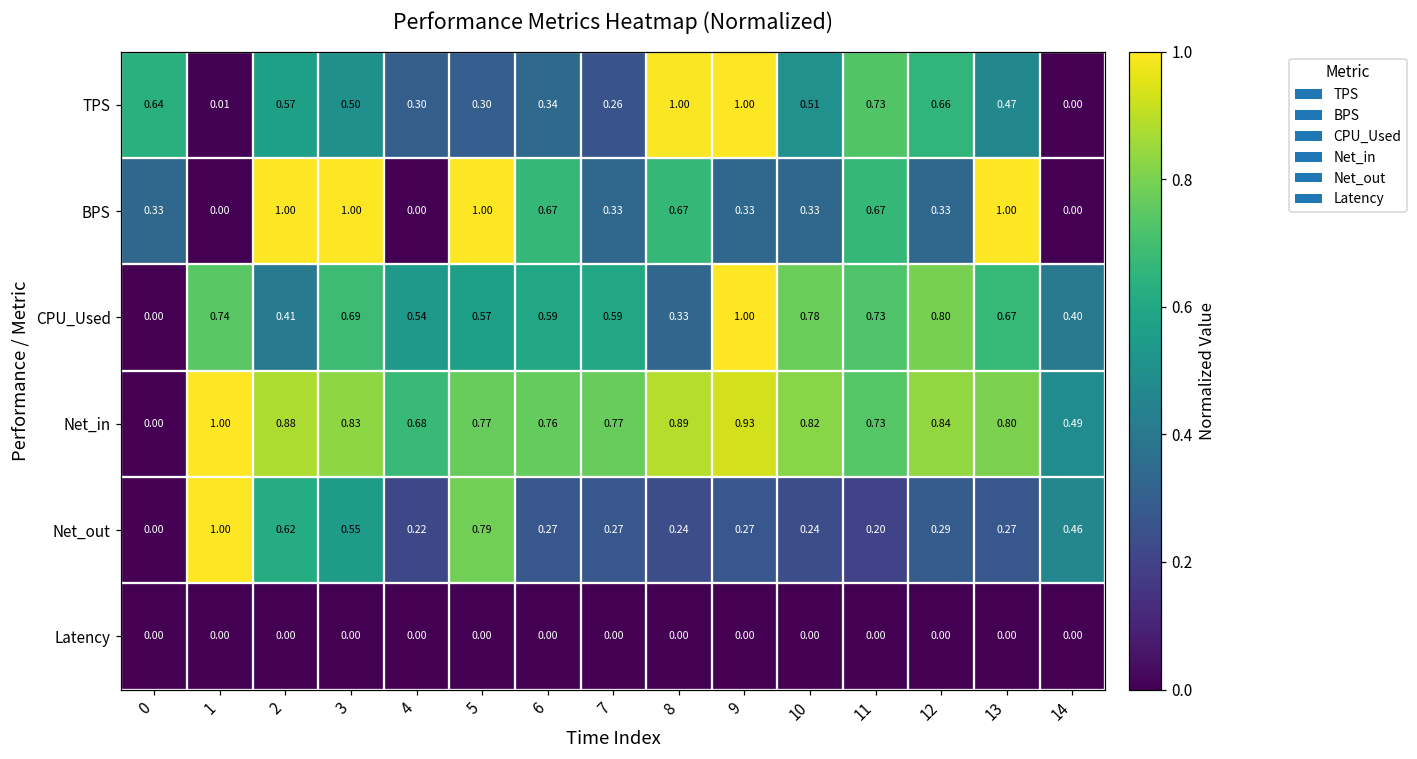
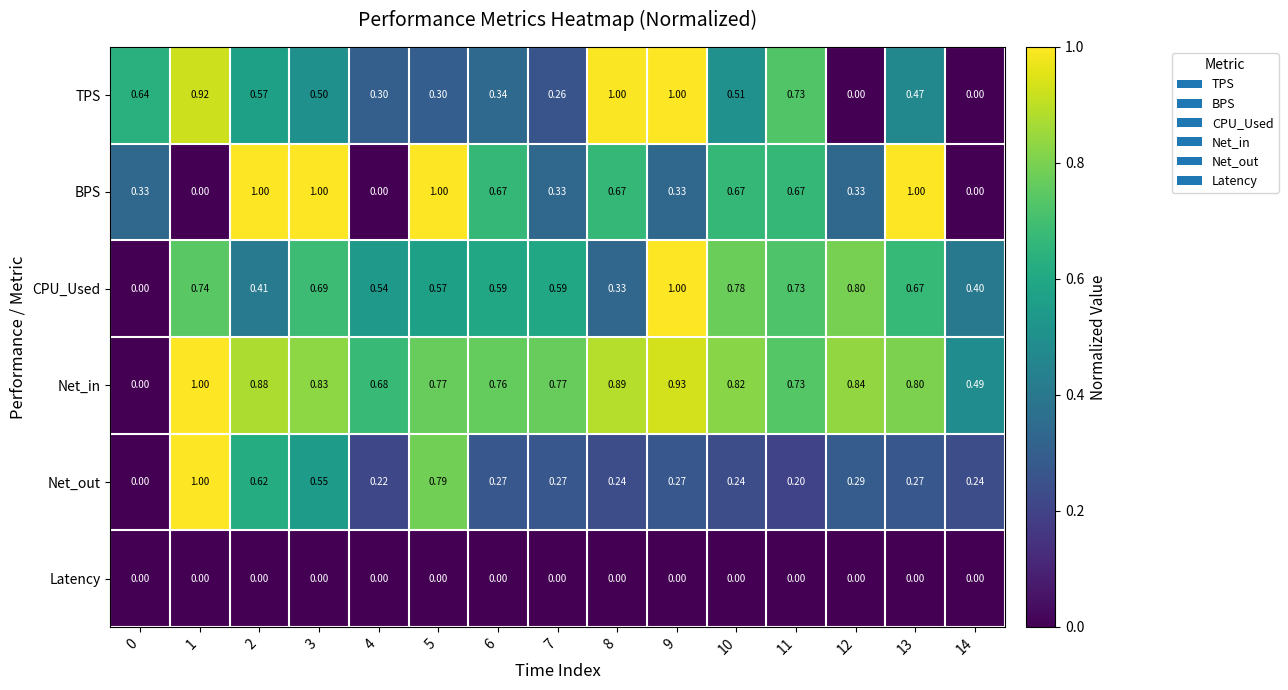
TPS, 1: 0.01 -> 0.92
TPS, 12: 0.66 -> 0.00
BPS, 10: 0.33 -> 0.67
Net_out, 14: 0.46 -> 0.24
